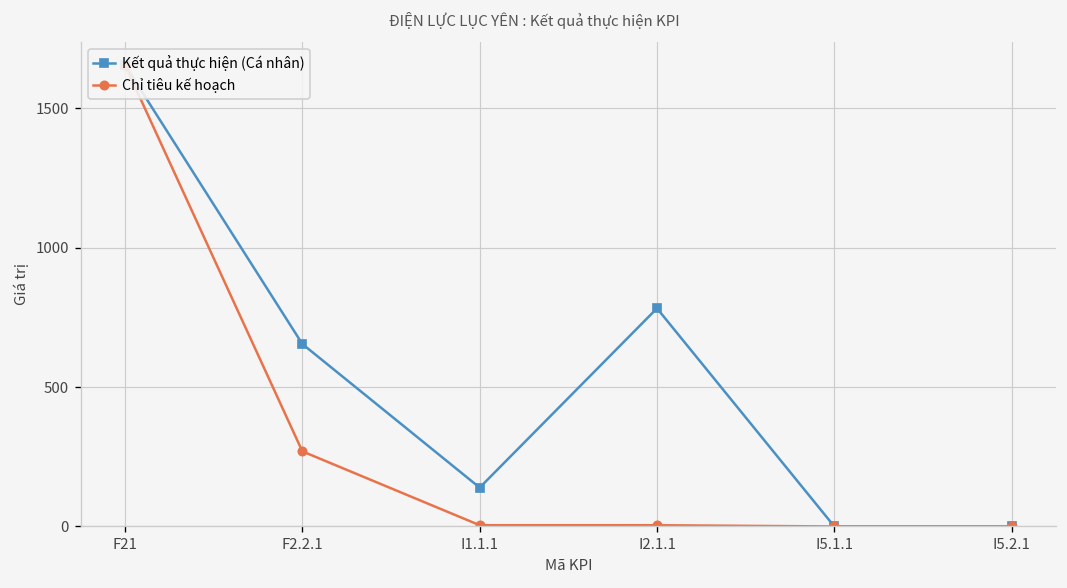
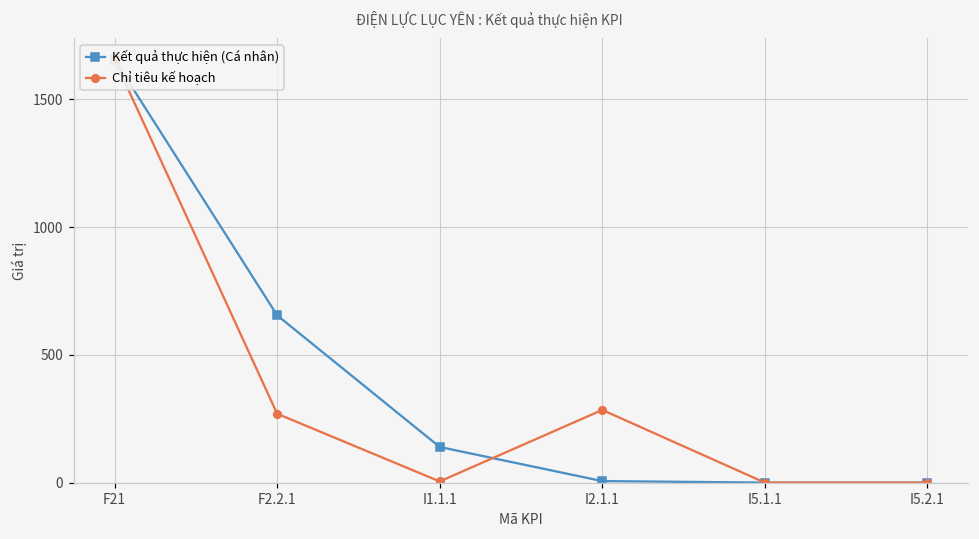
Kết quả thực hiện (Cá nhân), I2.1.1: 780 -> 10
Chỉ tiêu kế hoạch, I2.1.1: 0 -> 280
